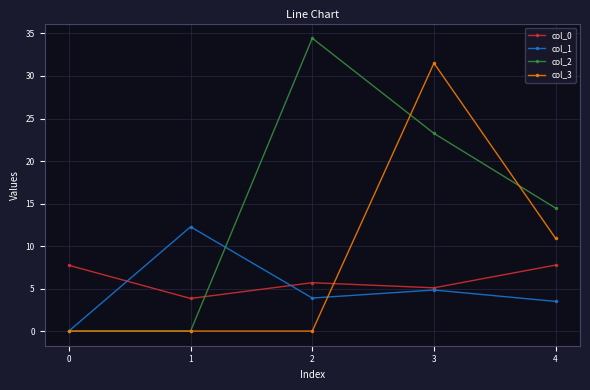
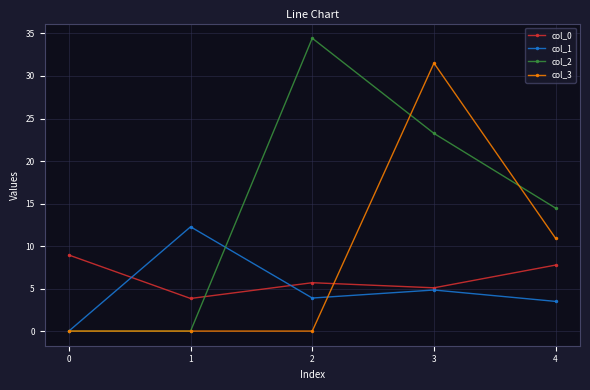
col_0, 0: 8 -> 9
